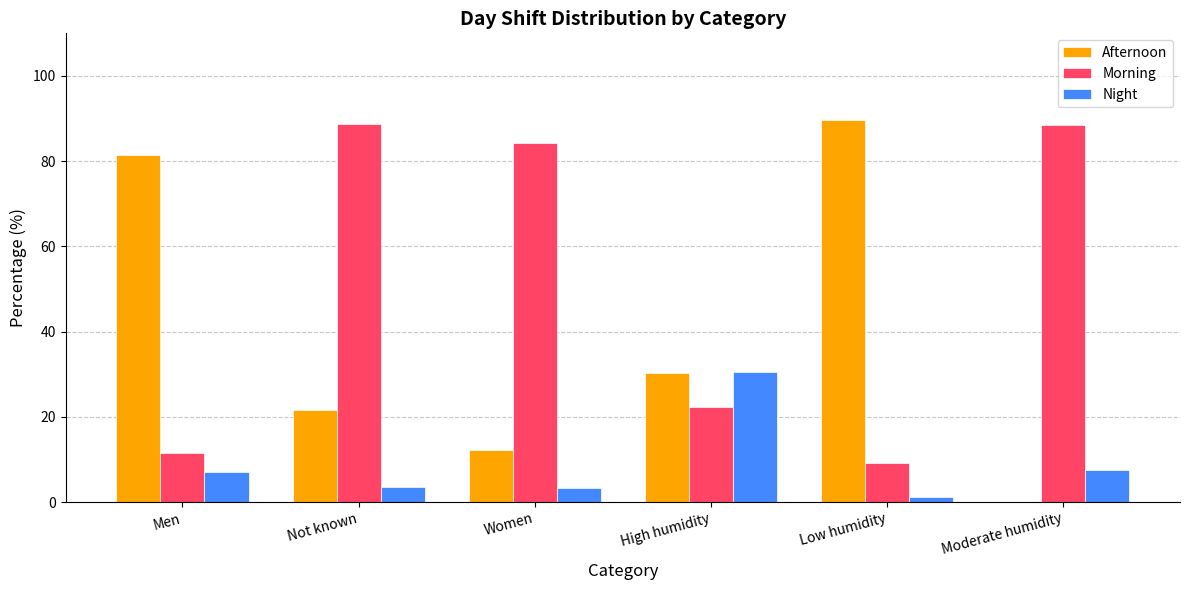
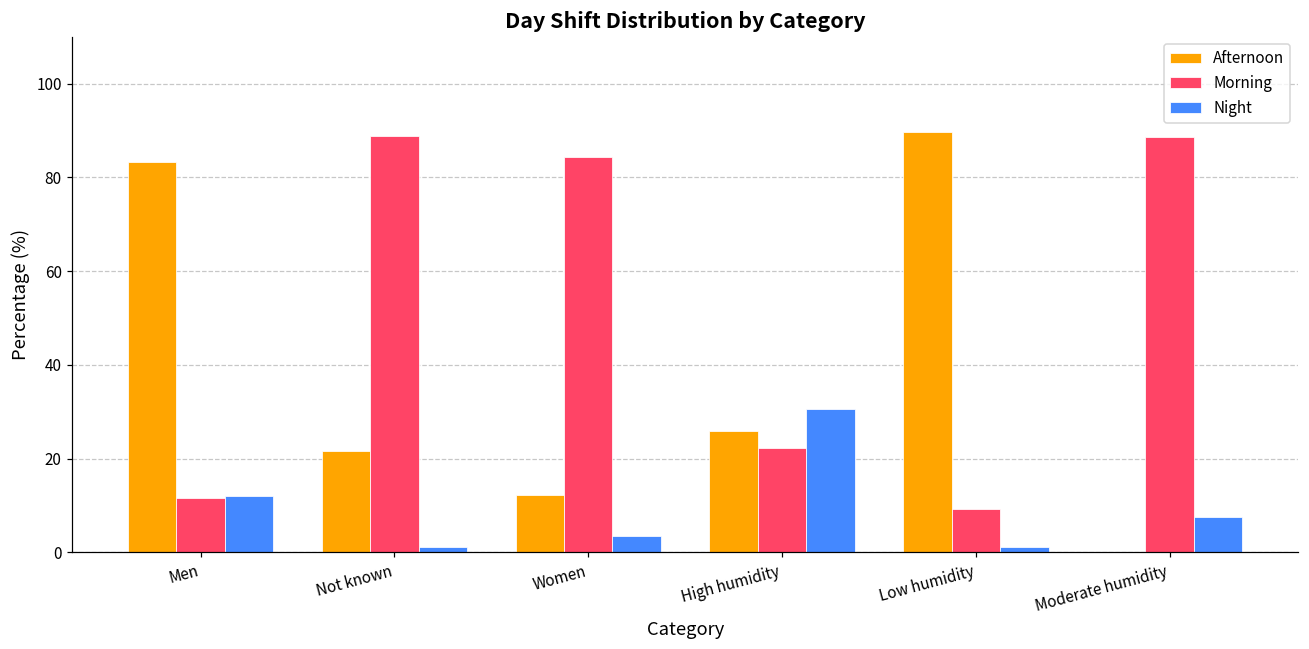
Afternoon, Men: 81 -> 83
Night, Men: 7 -> 12
Night, Not known: 4 -> 1
Afternoon, High humidity: 30 -> 26
